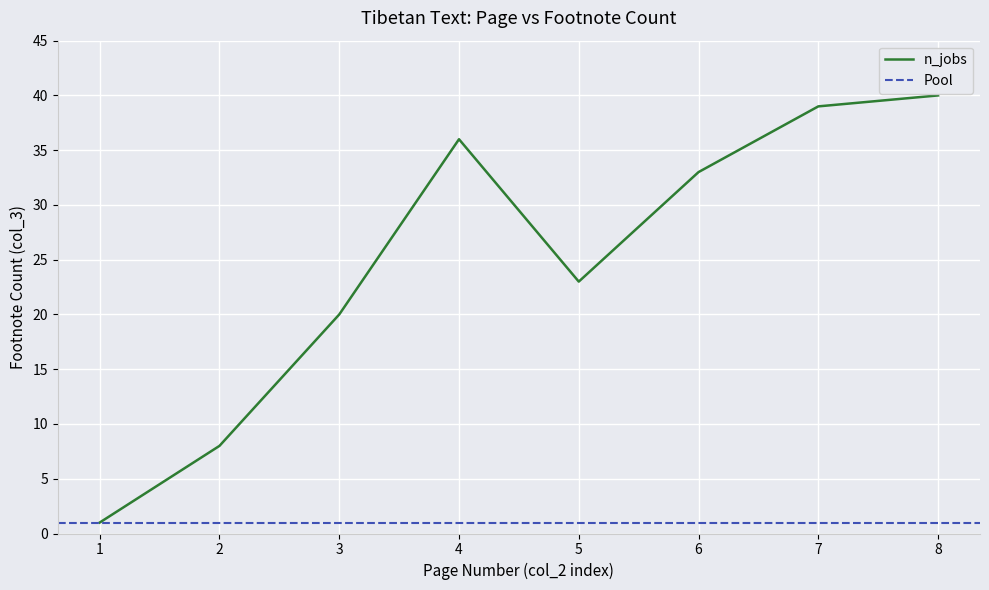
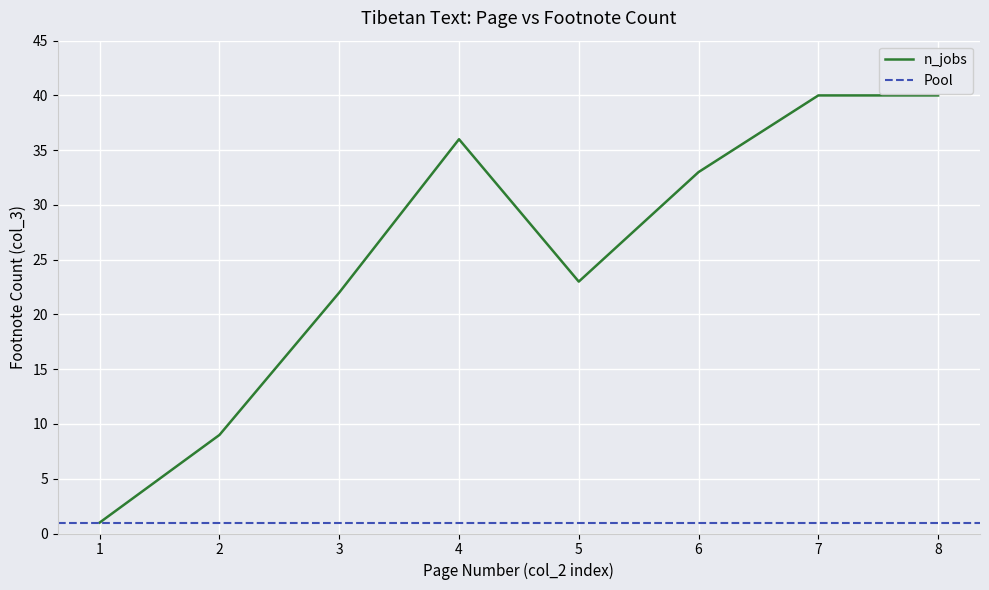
2: 8 -> 9
3: 20 -> 22
7: 39 -> 40
